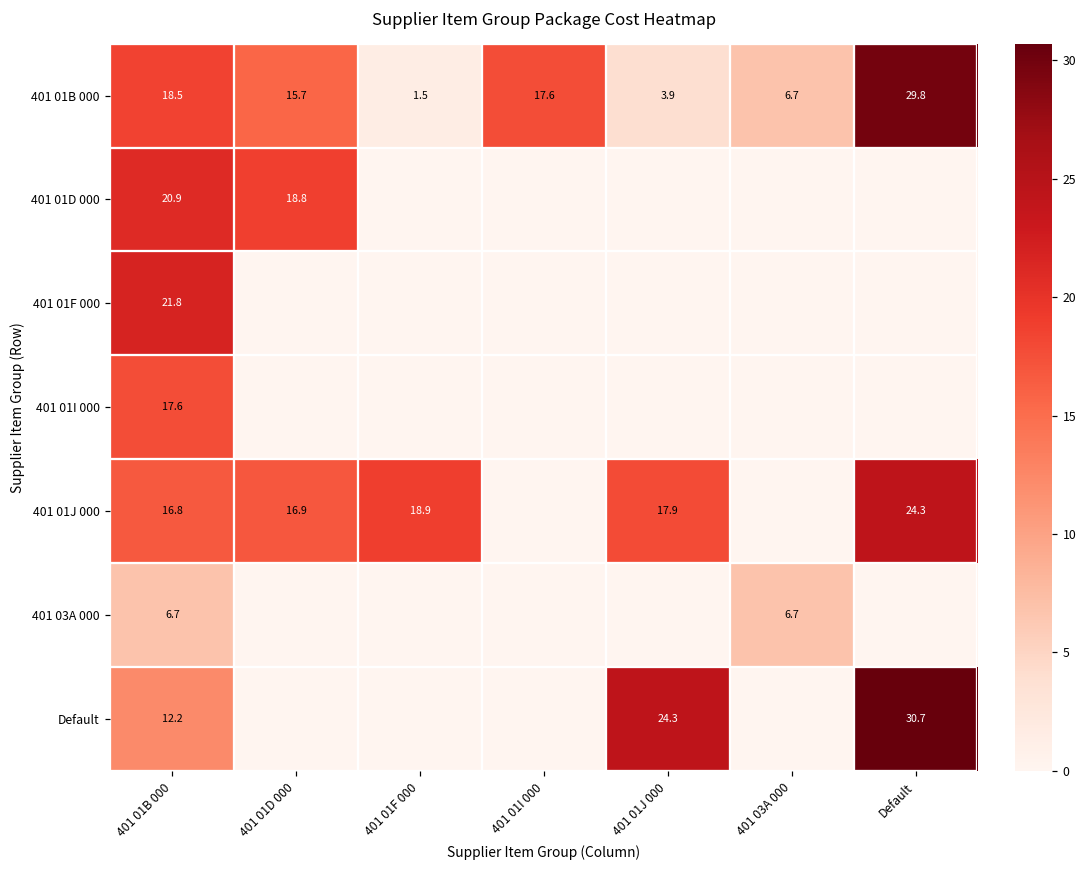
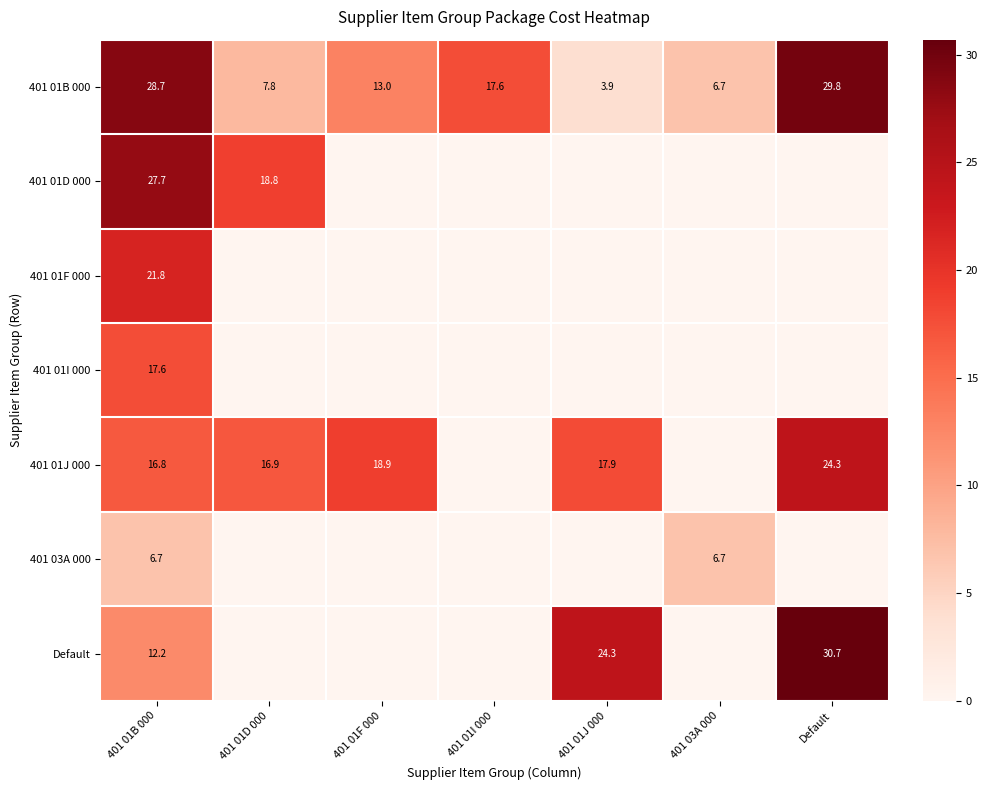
401 01B 000, 401 01B 000: 18.5 -> 28.7
401 01B 000, 401 01D 000: 15.7 -> 7.8
401 01B 000, 401 01F 000: 1.5 -> 13.0
401 01D 000, 401 01B 000: 20.9 -> 27.7
